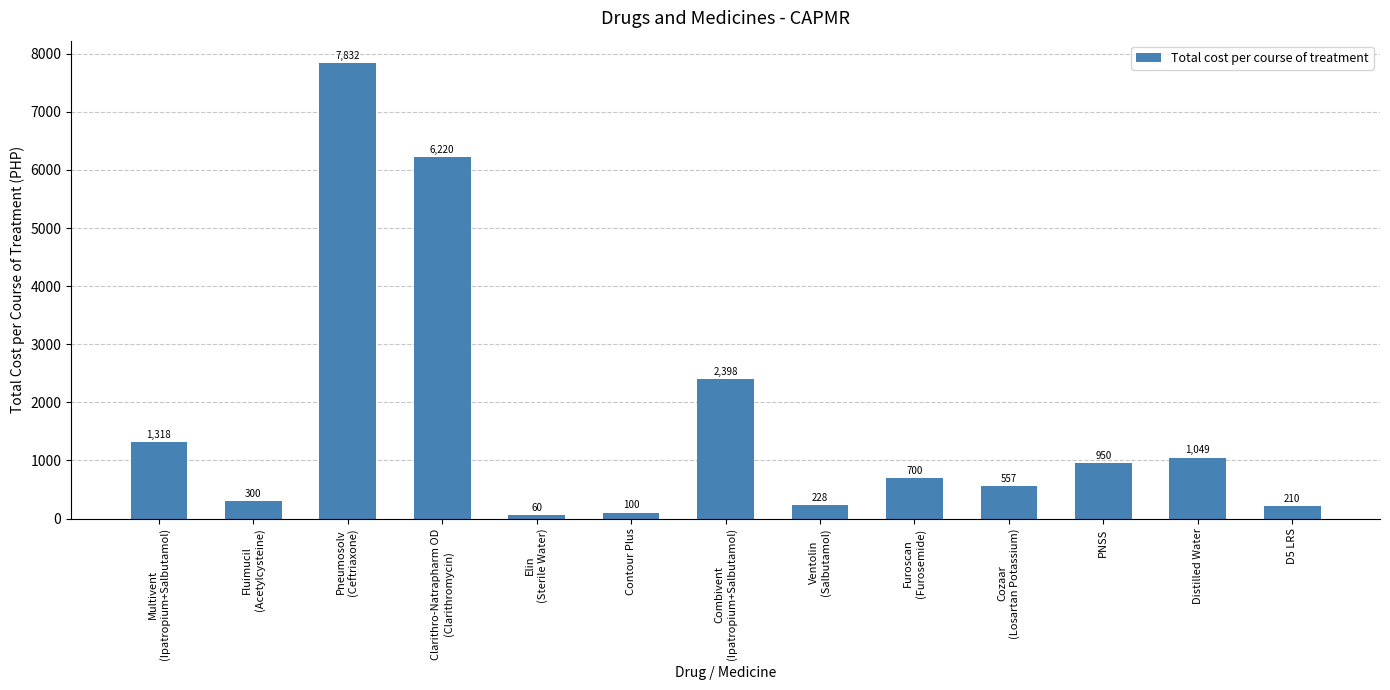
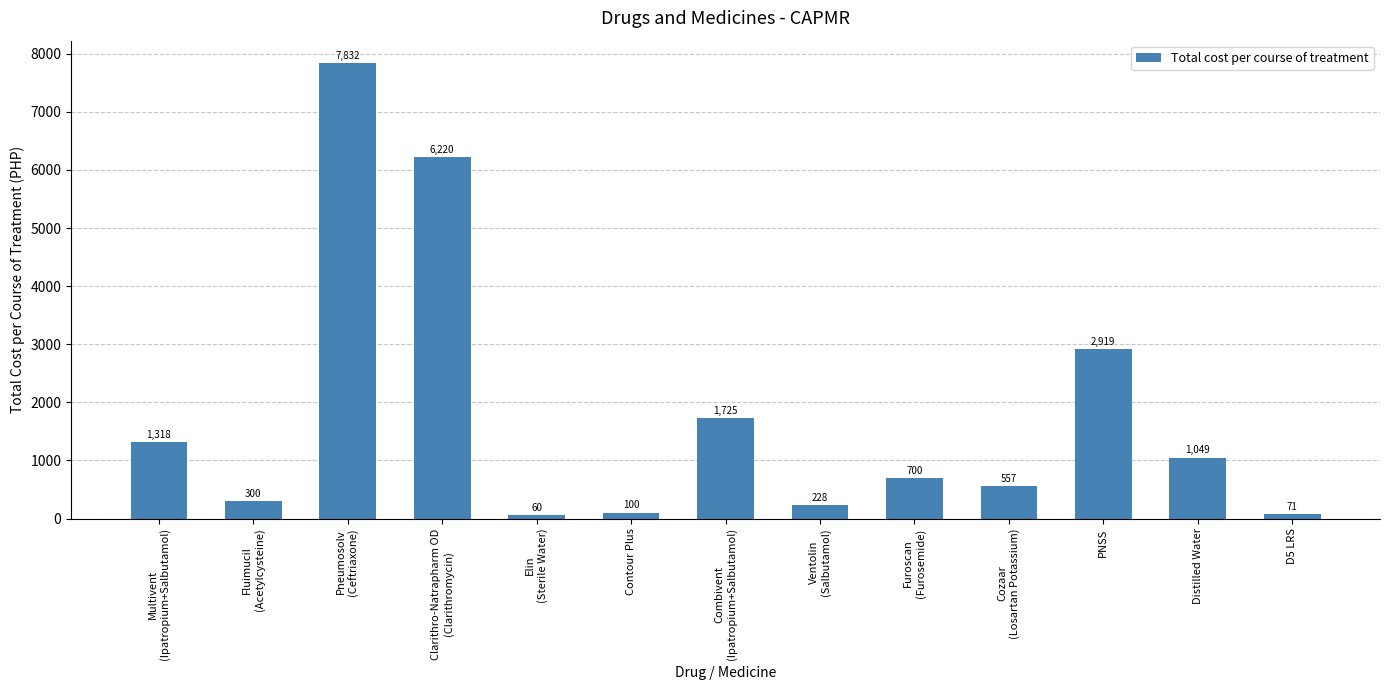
Combivent (Ipatropium+Salbutamol): 2,398 -> 1,725
PNSS: 950 -> 2,919
D5 LRS: 210 -> 71
